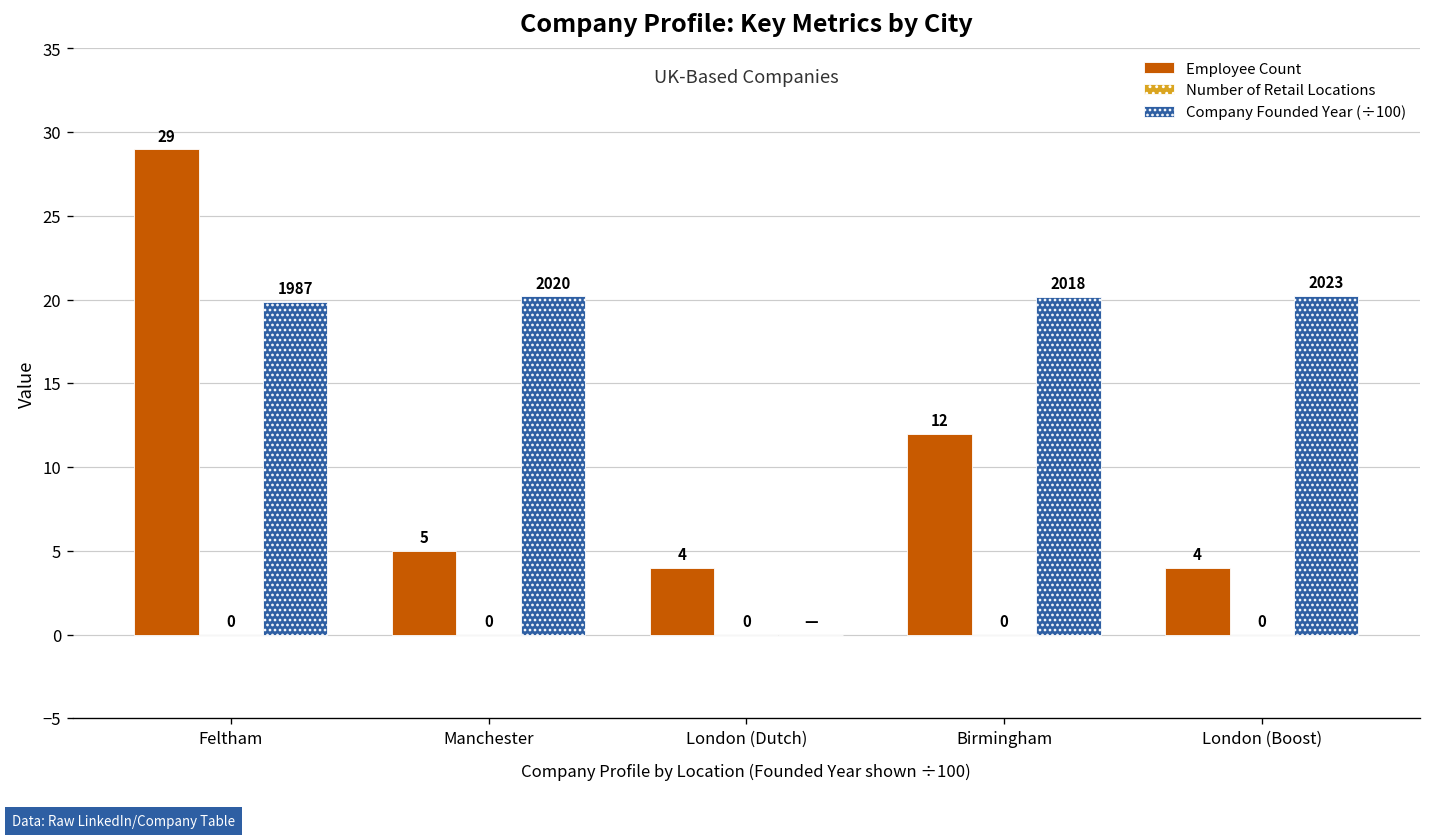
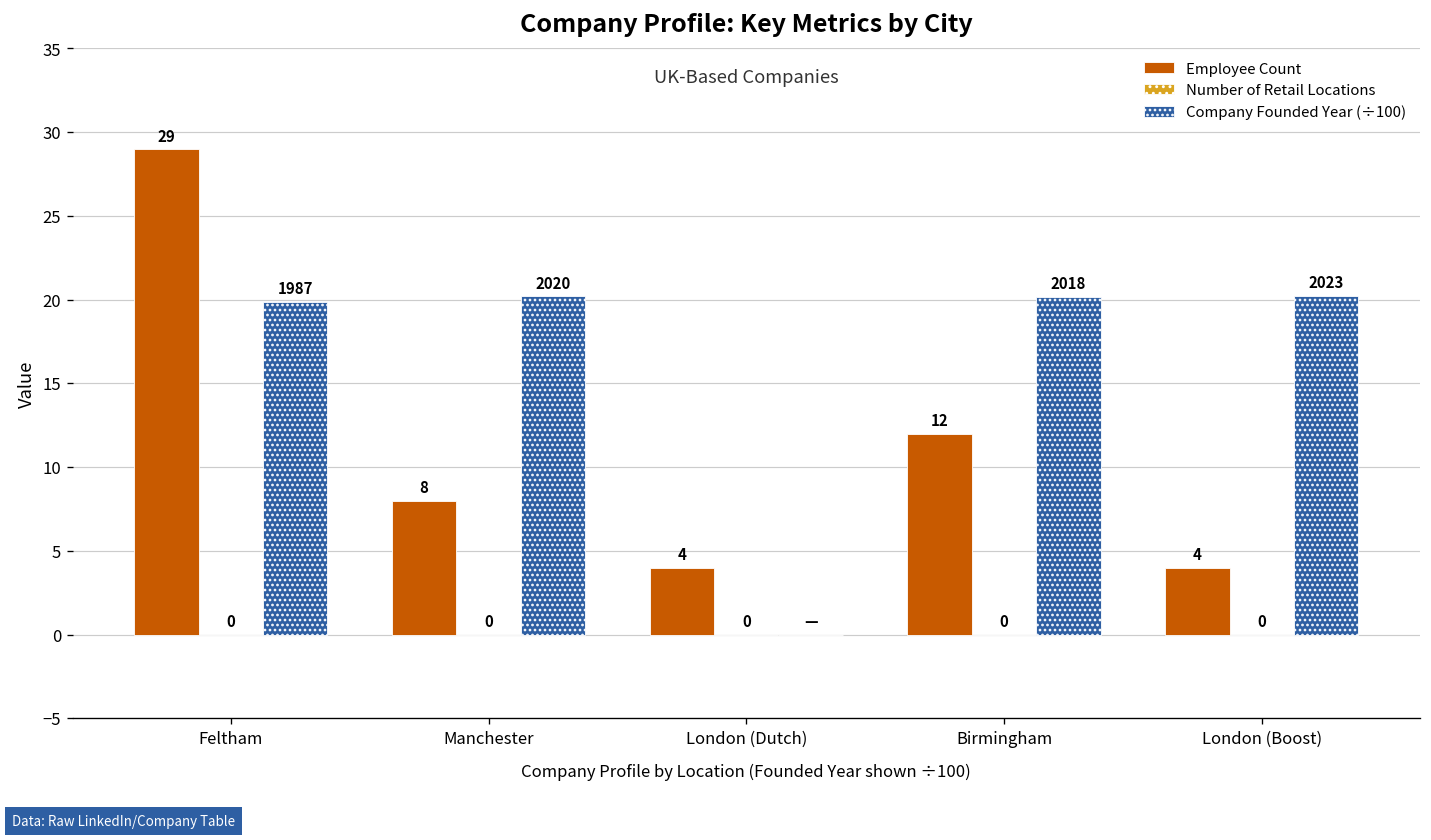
Employee Count, Manchester: 5 -> 8
